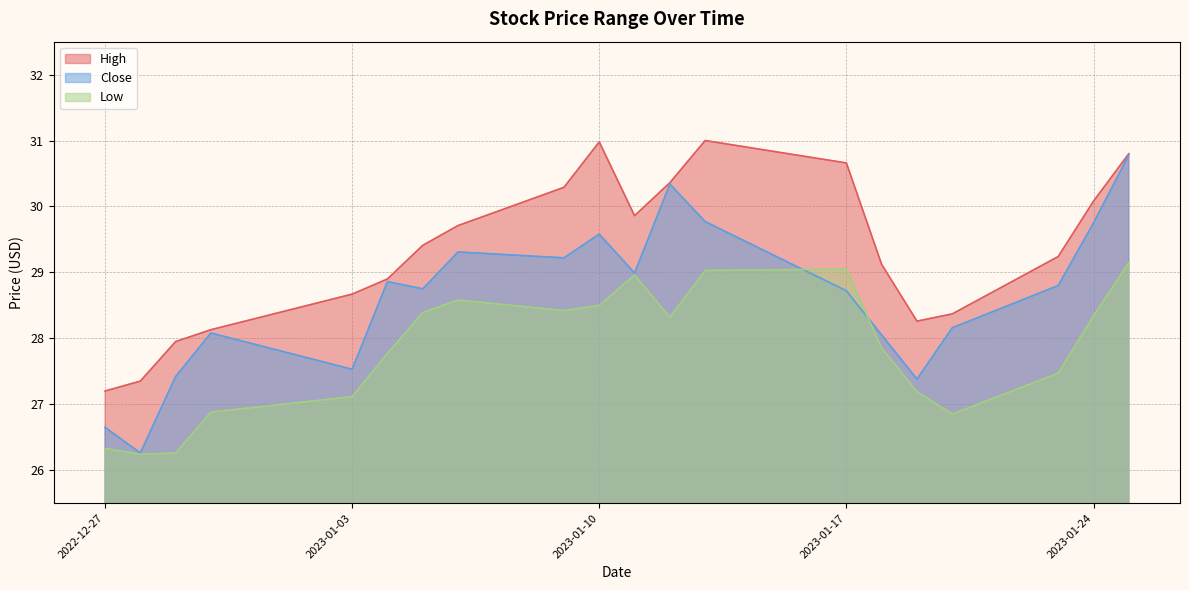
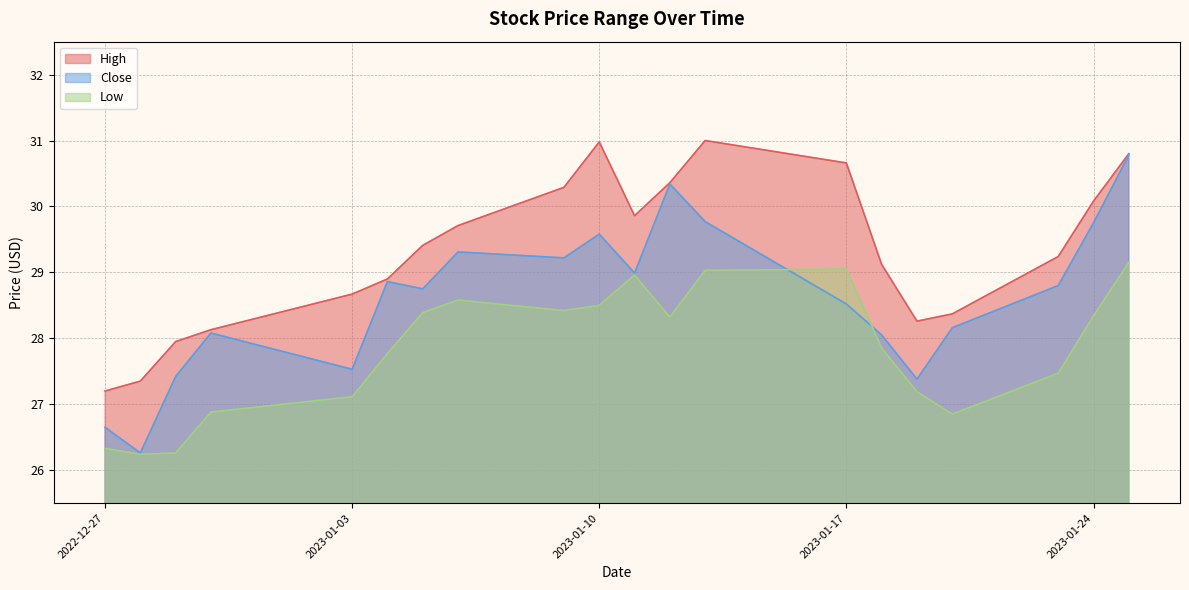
Close, 2023-01-17: 28.7 -> 28.5
